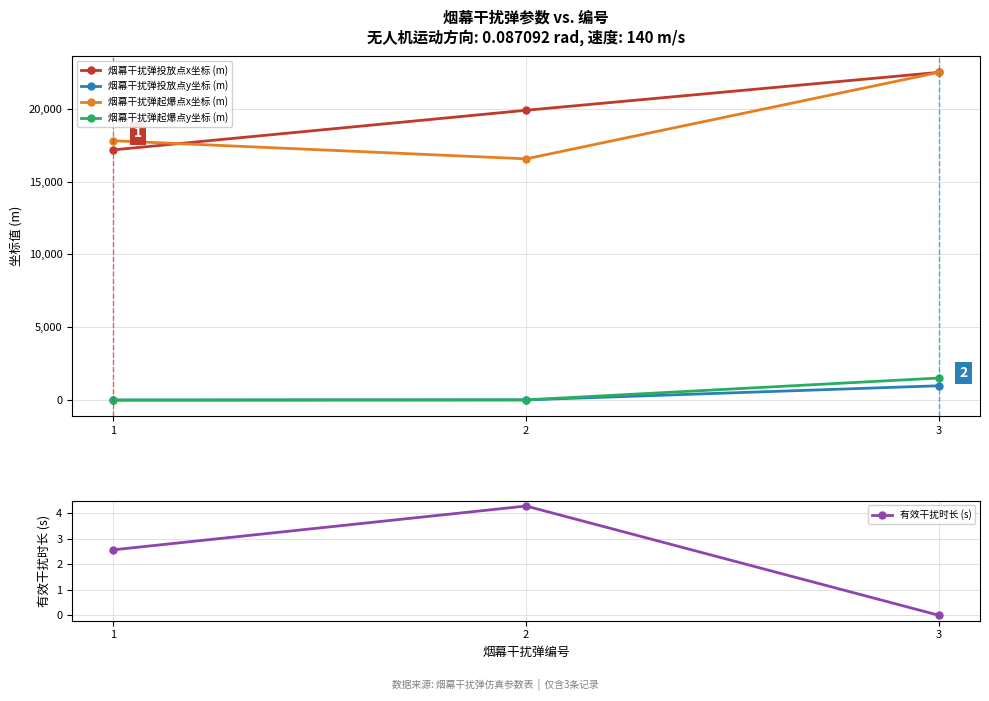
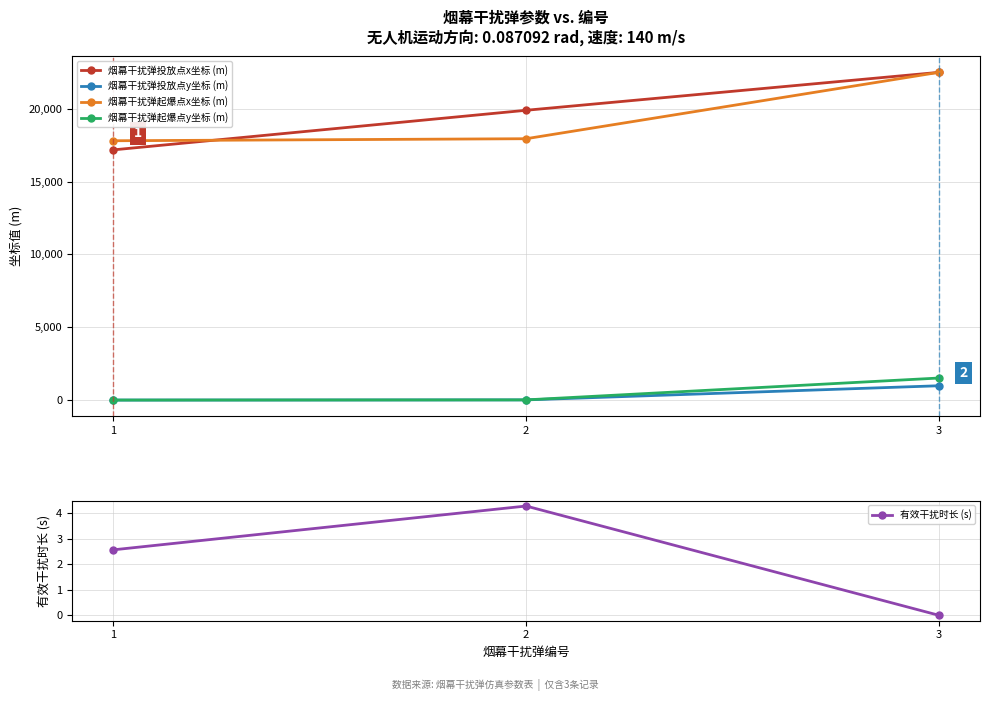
烟幕干扰弹参数 vs. 编号 无人机运动方向: 0.087092 rad, 速度: 140 m/s, 烟幕干扰弹起爆点x坐标 (m), 2: 16,600 -> 17,900
